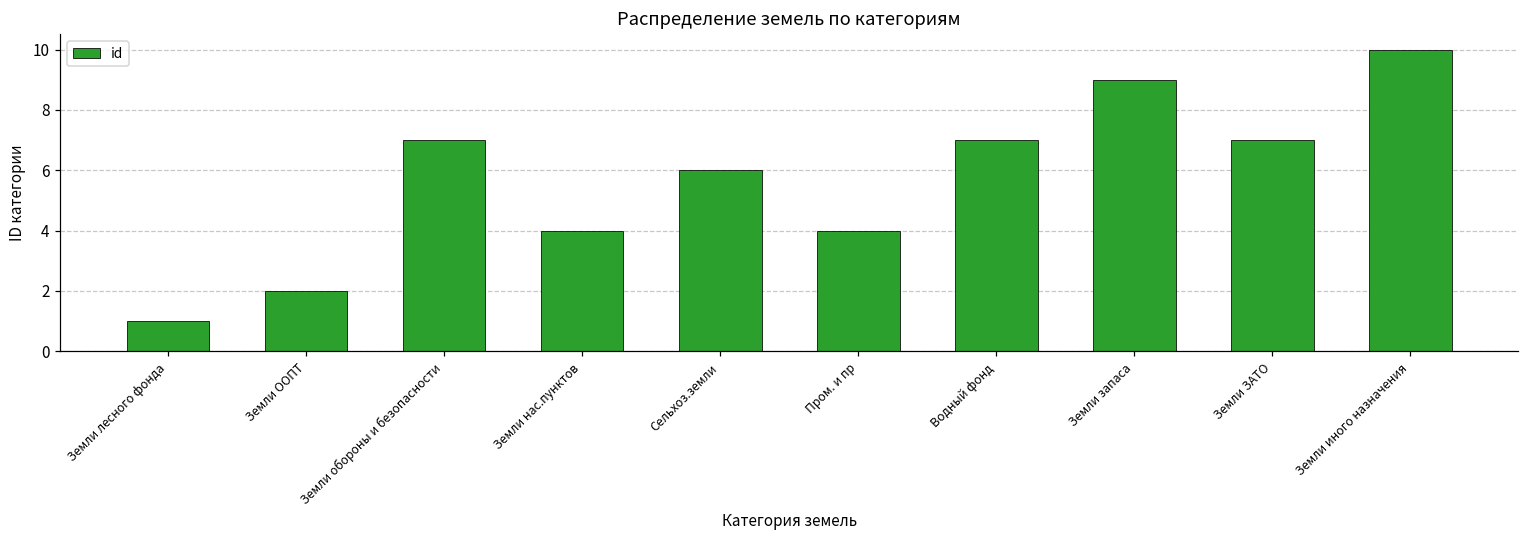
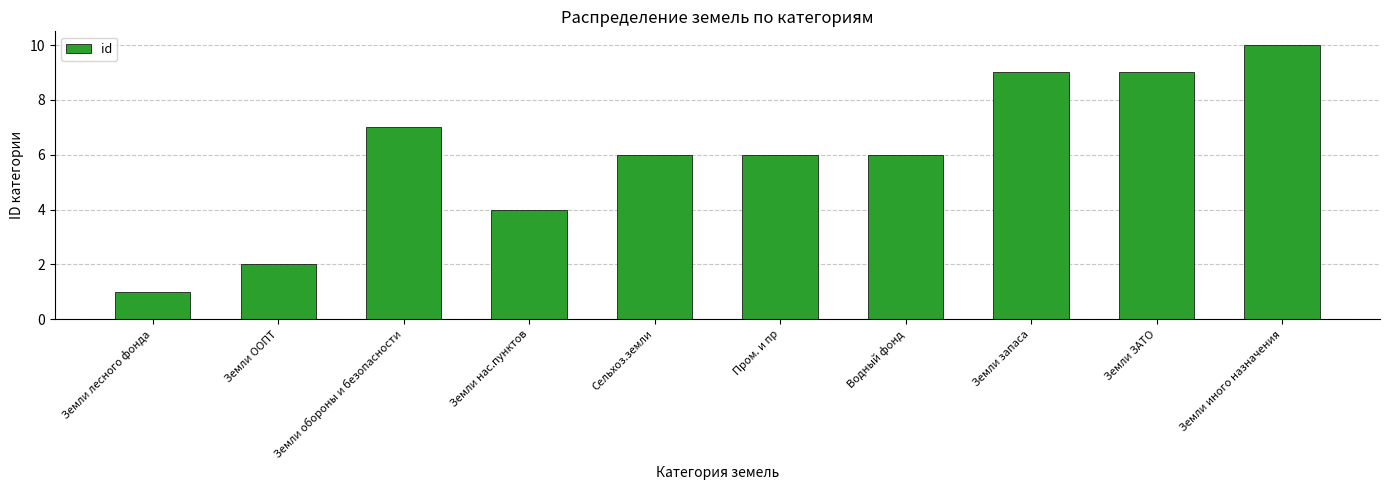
Пром. и пр: 4 -> 6
Водный фонд: 7 -> 6
Земли ЗАТО: 7 -> 9
